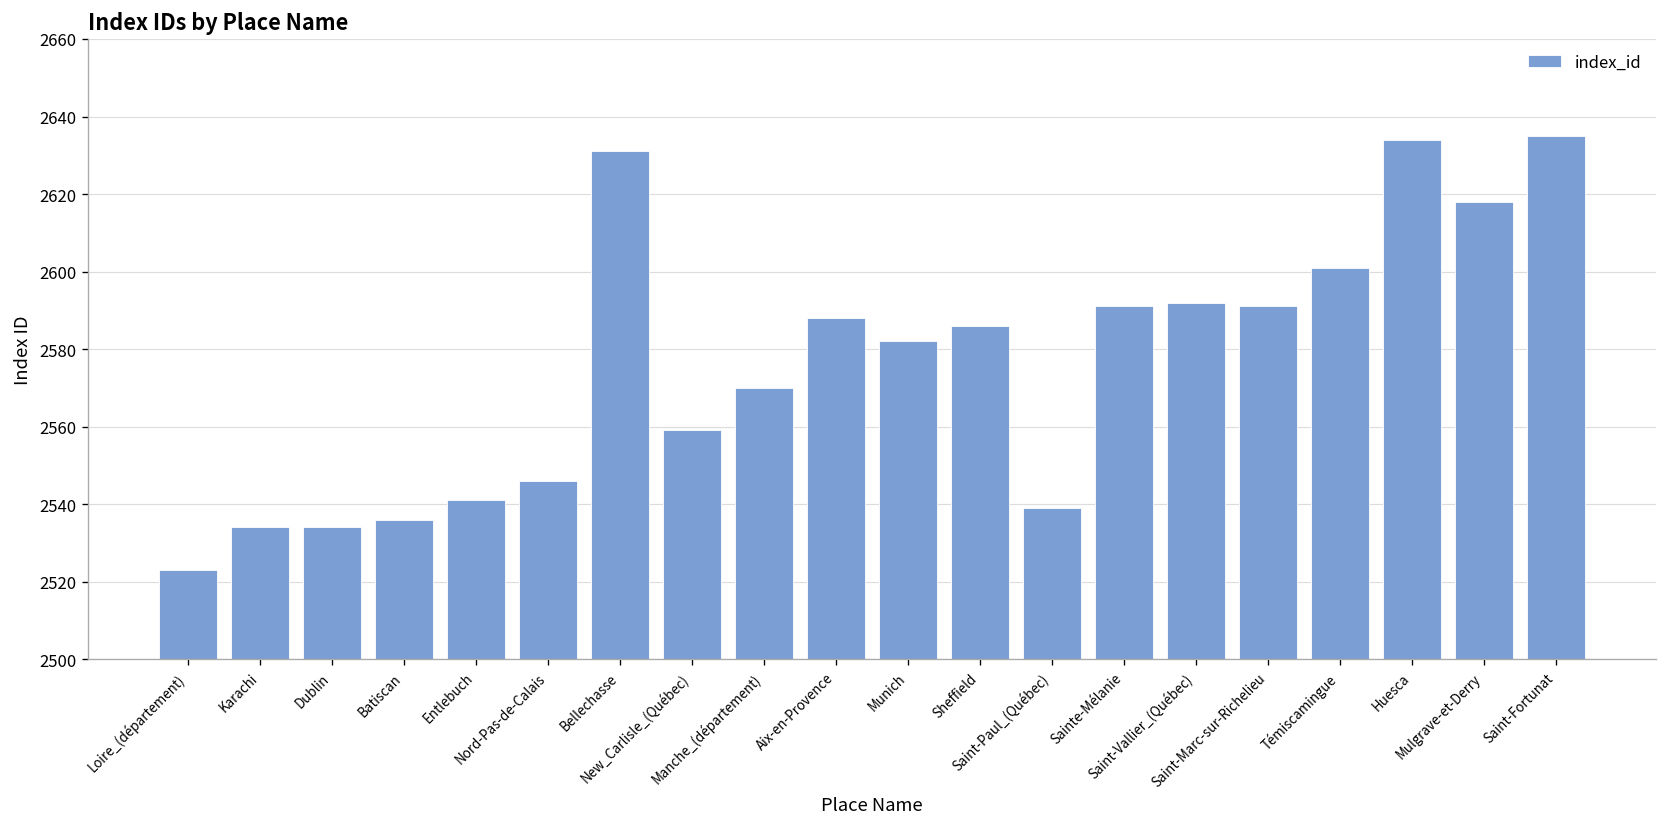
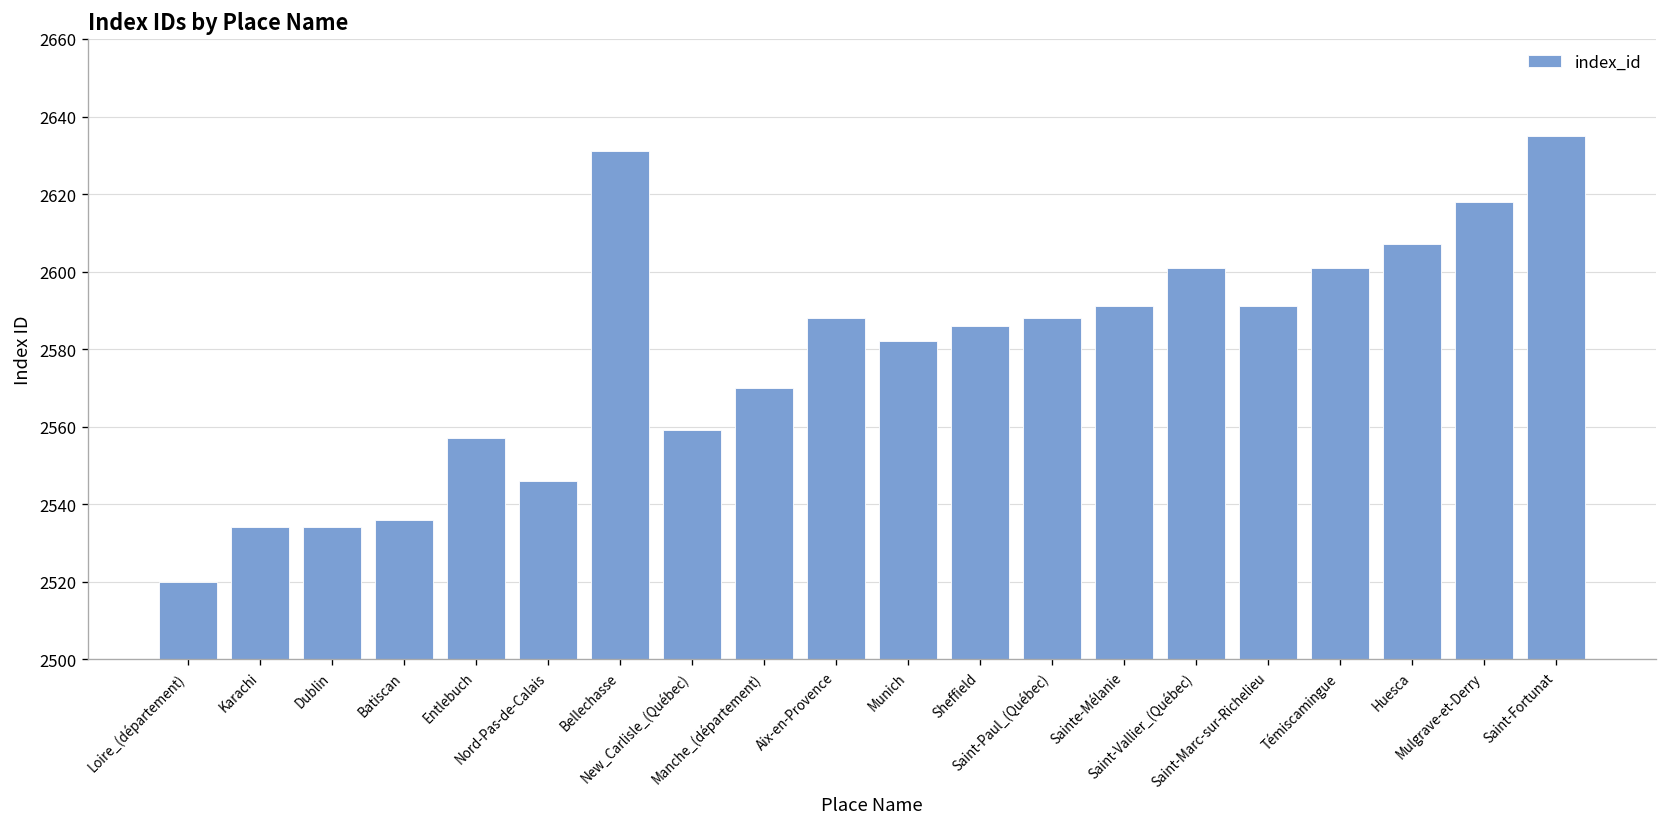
Loire_(département): 2523 -> 2520
Entlebuch: 2541 -> 2557
Saint-Paul_(Québec): 2539 -> 2588
Saint-Vallier_(Québec): 2592 -> 2601
Huesca: 2634 -> 2607
